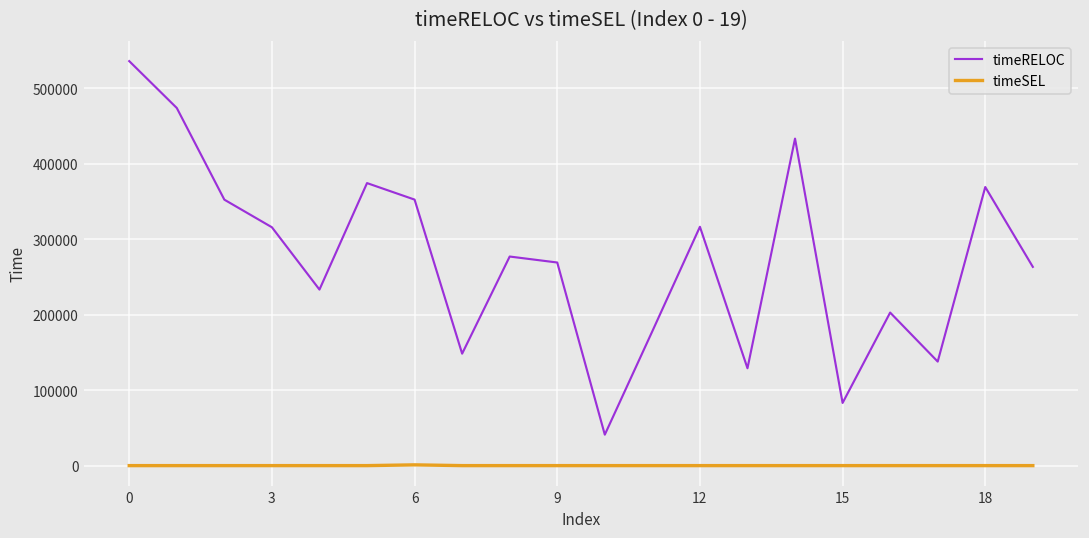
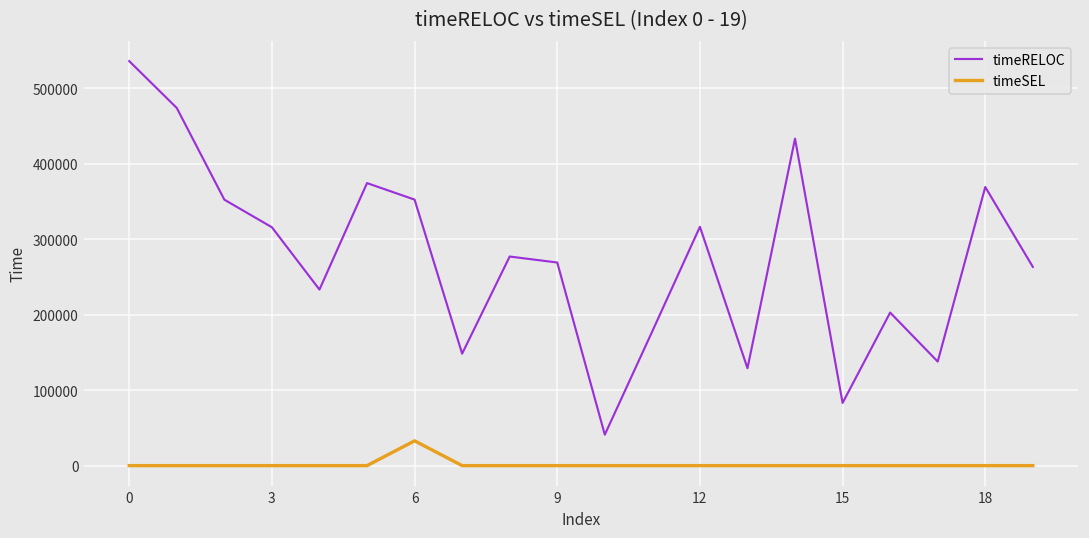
timeSEL, 6: 0 -> 30000
